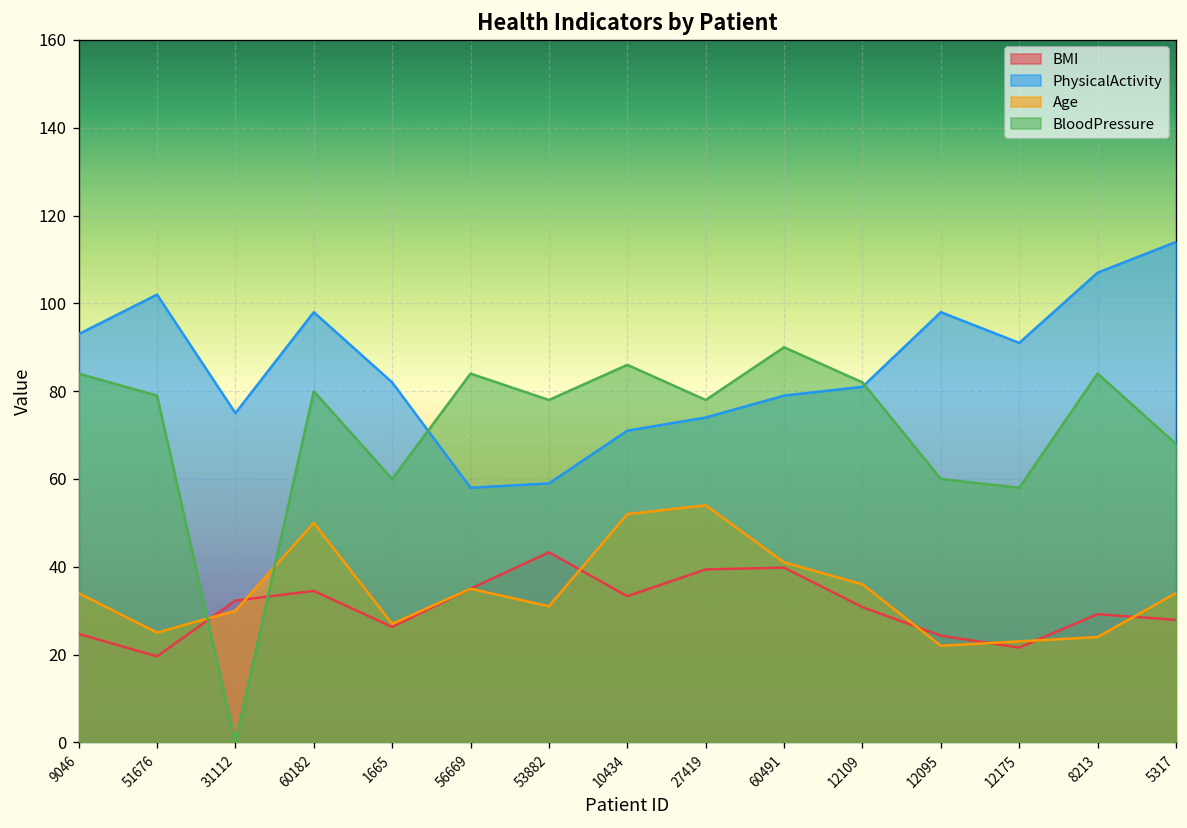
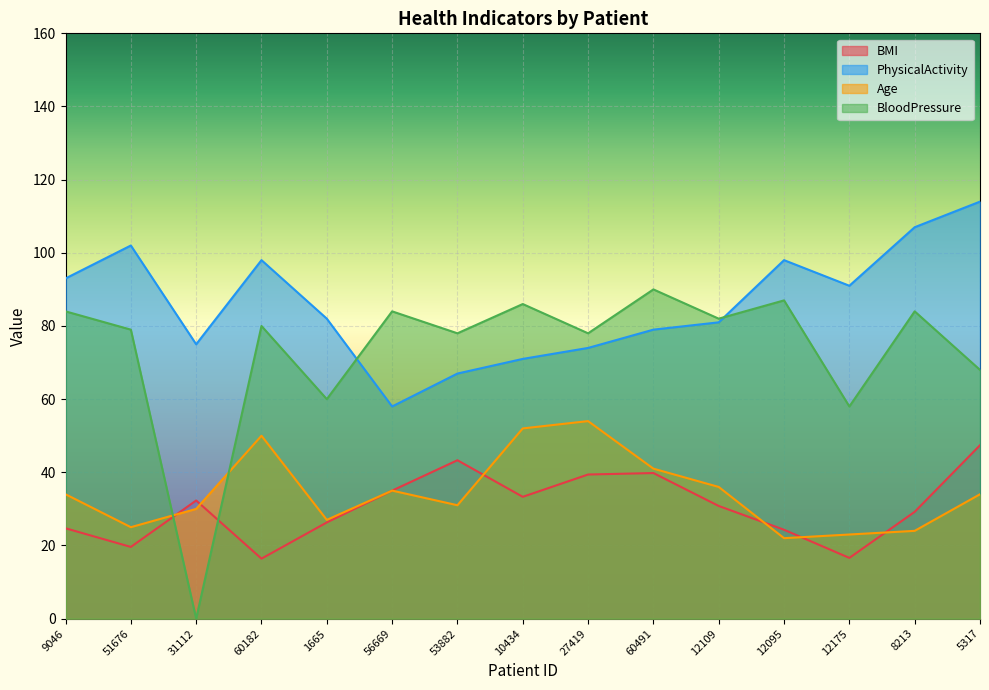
BMI, 60182: 35 -> 16
PhysicalActivity, 53882: 59 -> 67
BloodPressure, 12095: 60 -> 87
BMI, 12175: 22 -> 17
BMI, 5317: 28 -> 47
